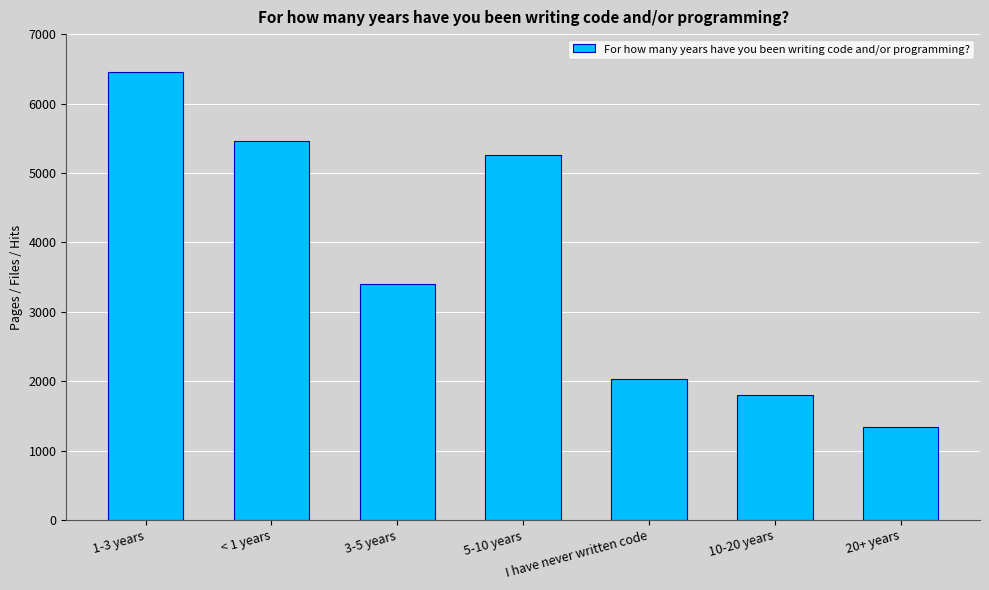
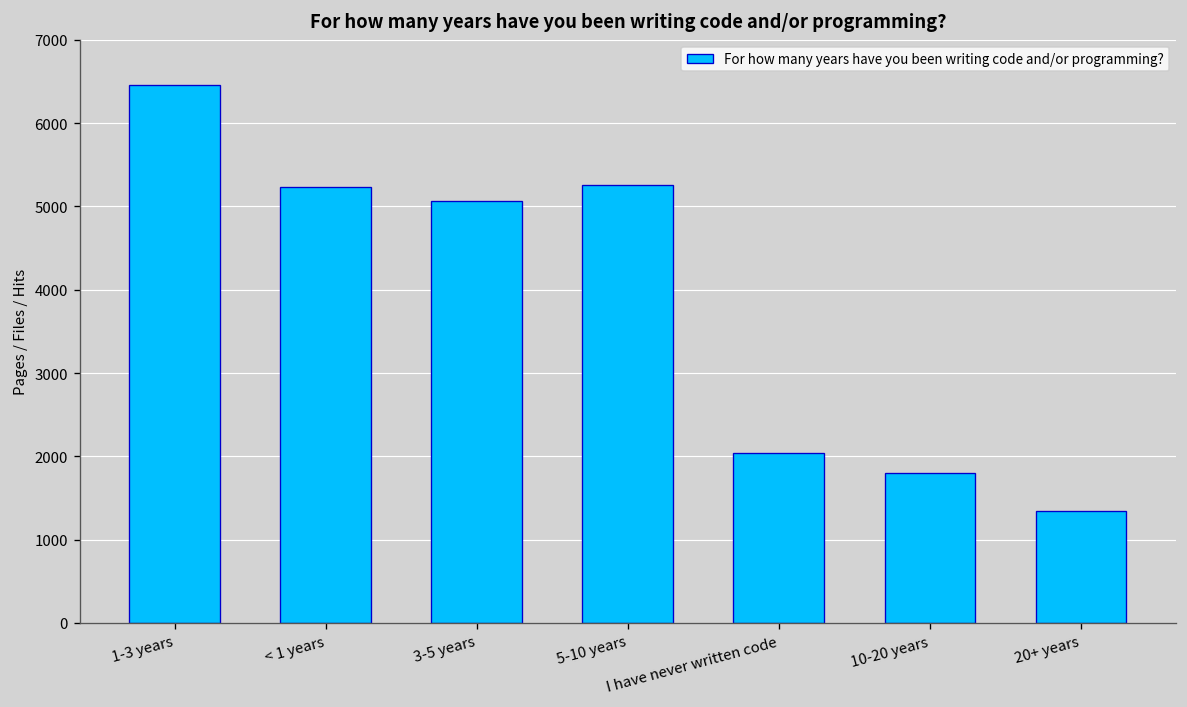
< 1 years: 5500 -> 5200
3-5 years: 3400 -> 5100
